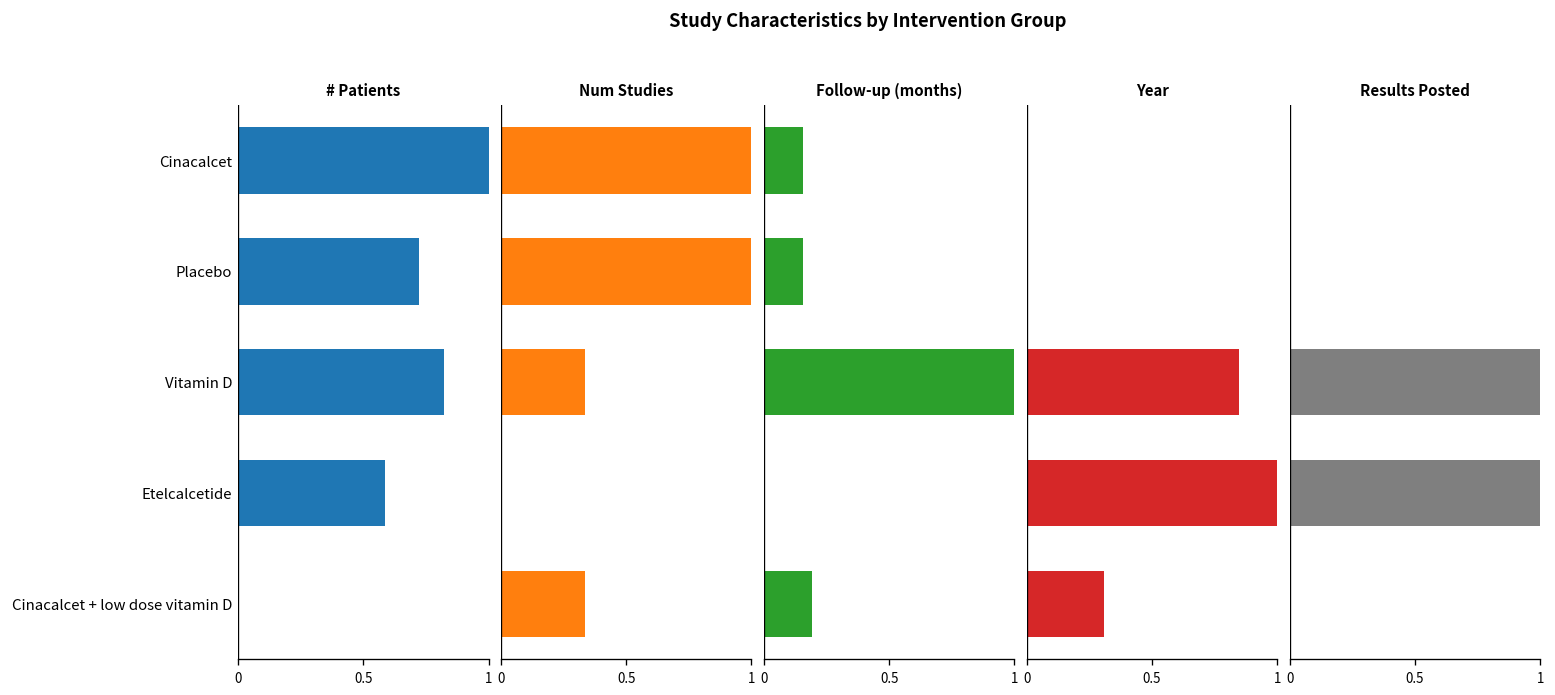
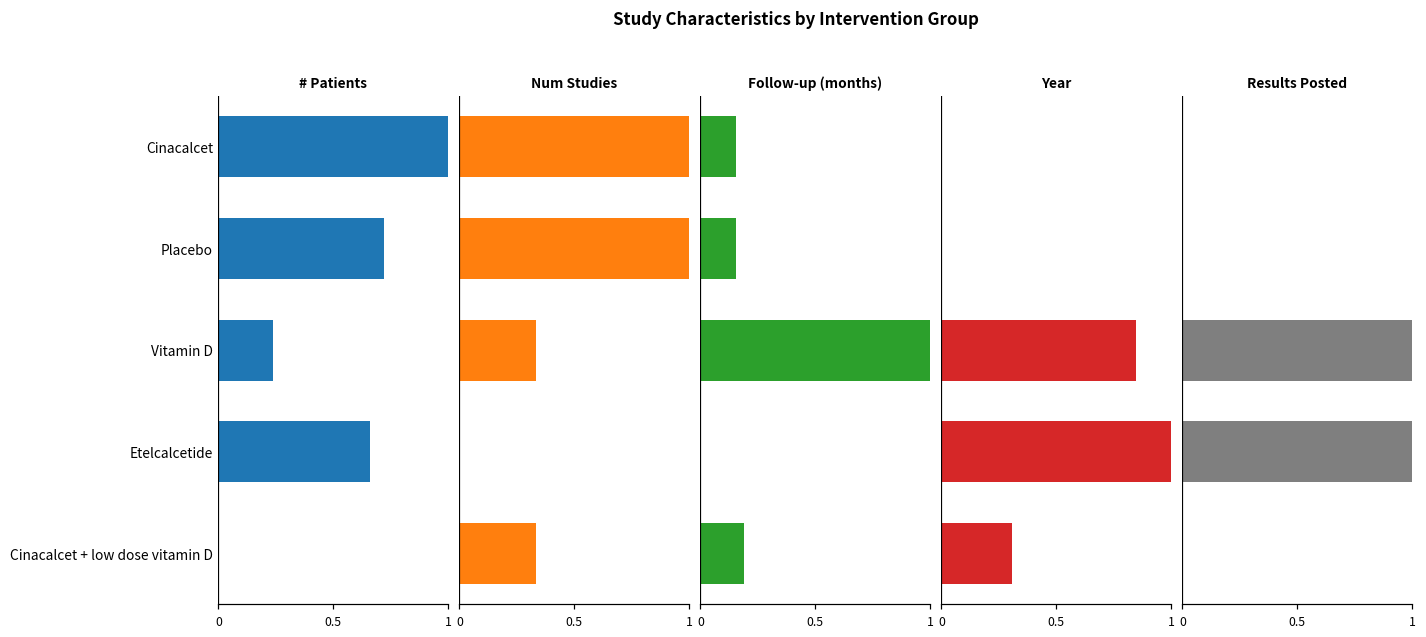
# Patients, Vitamin D: 0.82 -> 0.24
# Patients, Etelcalcetide: 0.59 -> 0.66
